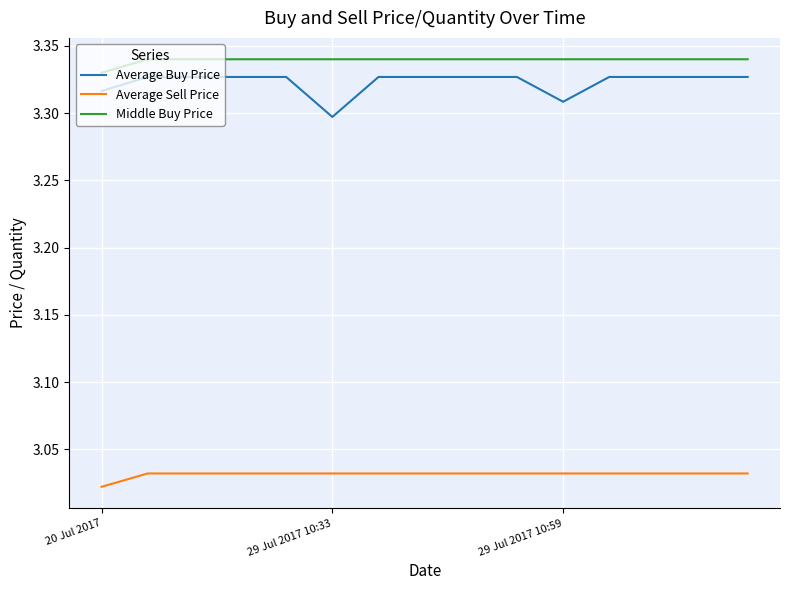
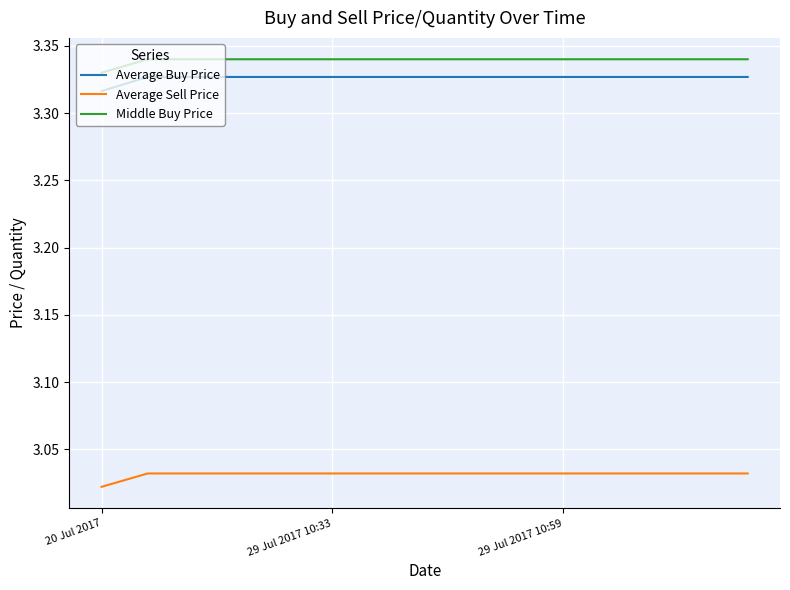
Average Buy Price, 29 Jul 2017 10:33: 3.297 -> 3.327
Average Buy Price, 29 Jul 2017 10:59: 3.308 -> 3.327
